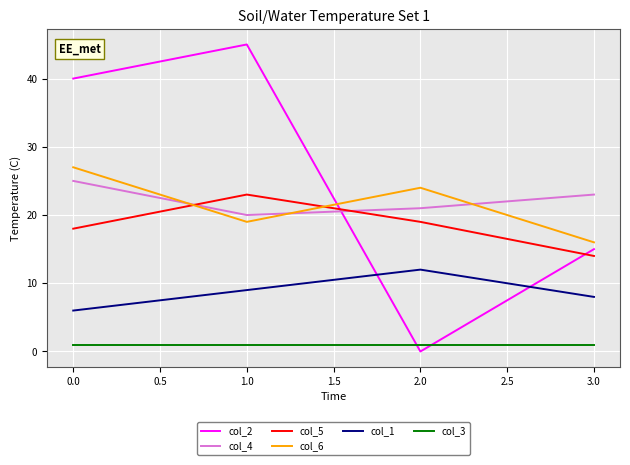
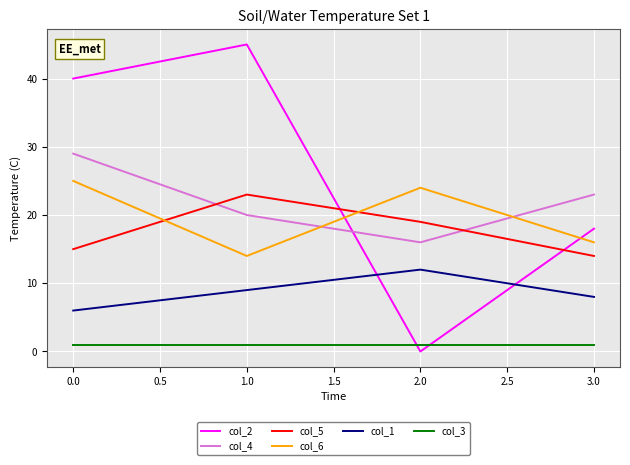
col_4, 0.0: 25 -> 29
col_5, 0.0: 18 -> 15
col_6, 0.0: 27 -> 25
col_6, 1.0: 19 -> 14
col_4, 2.0: 21 -> 16
col_2, 3.0: 15 -> 18
